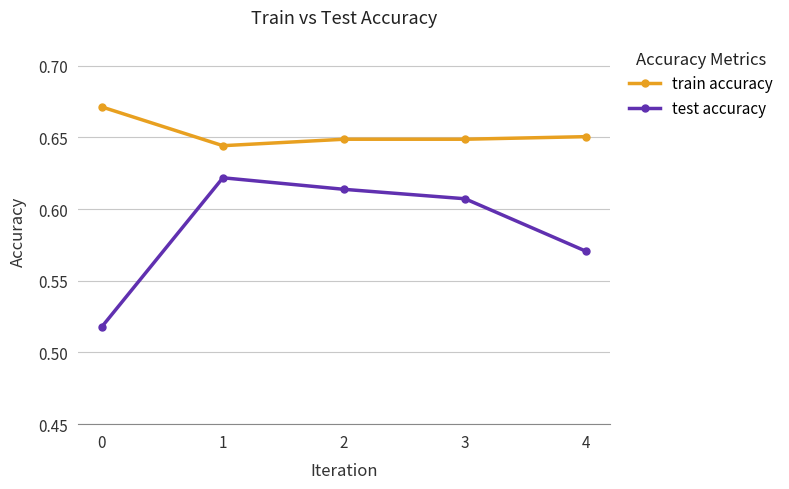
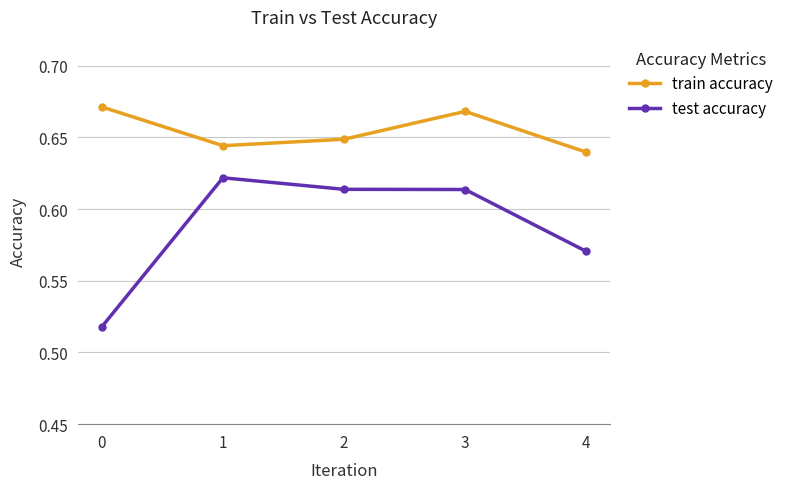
train accuracy, 3: 0.649 -> 0.668
test accuracy, 3: 0.607 -> 0.614
train accuracy, 4: 0.650 -> 0.640
